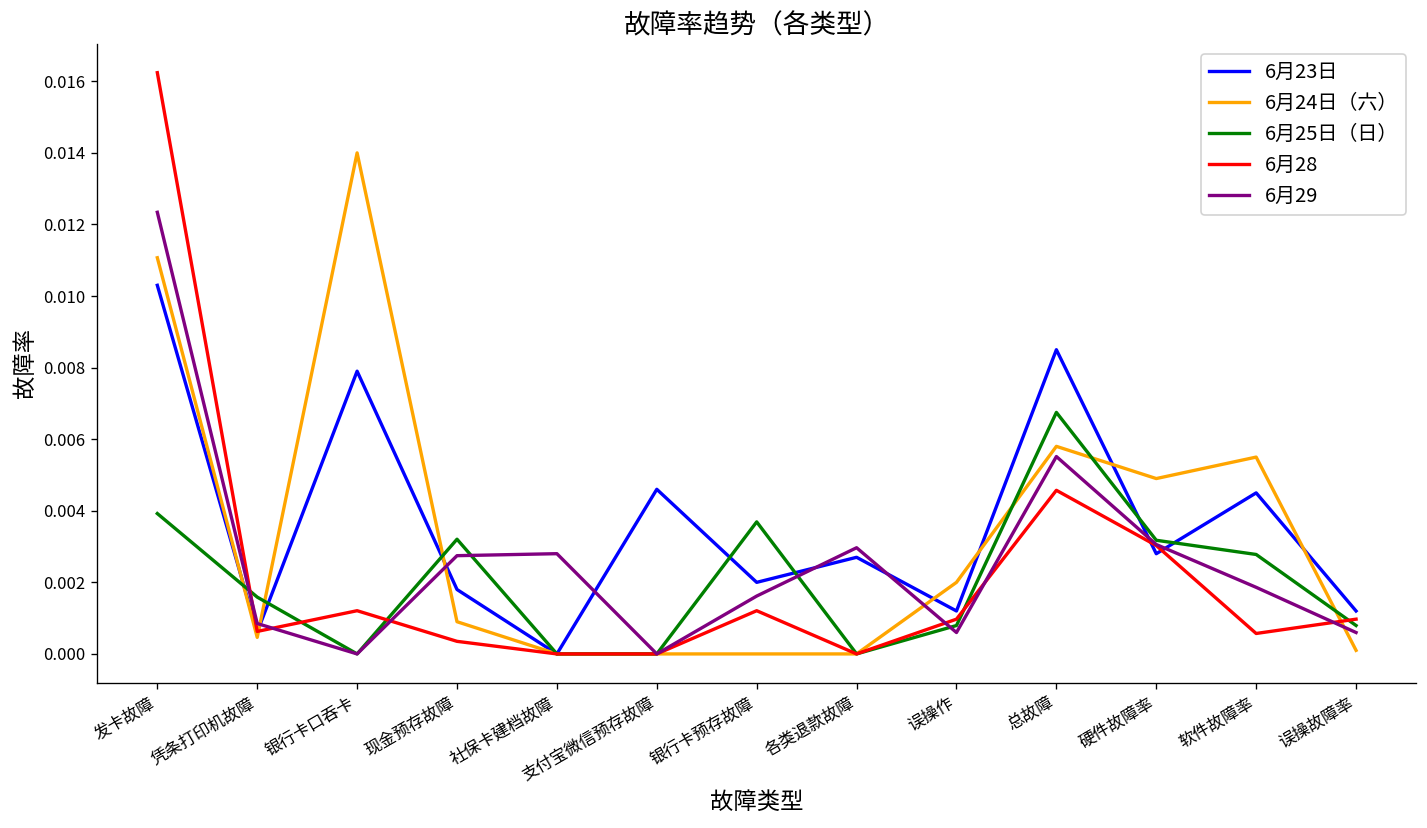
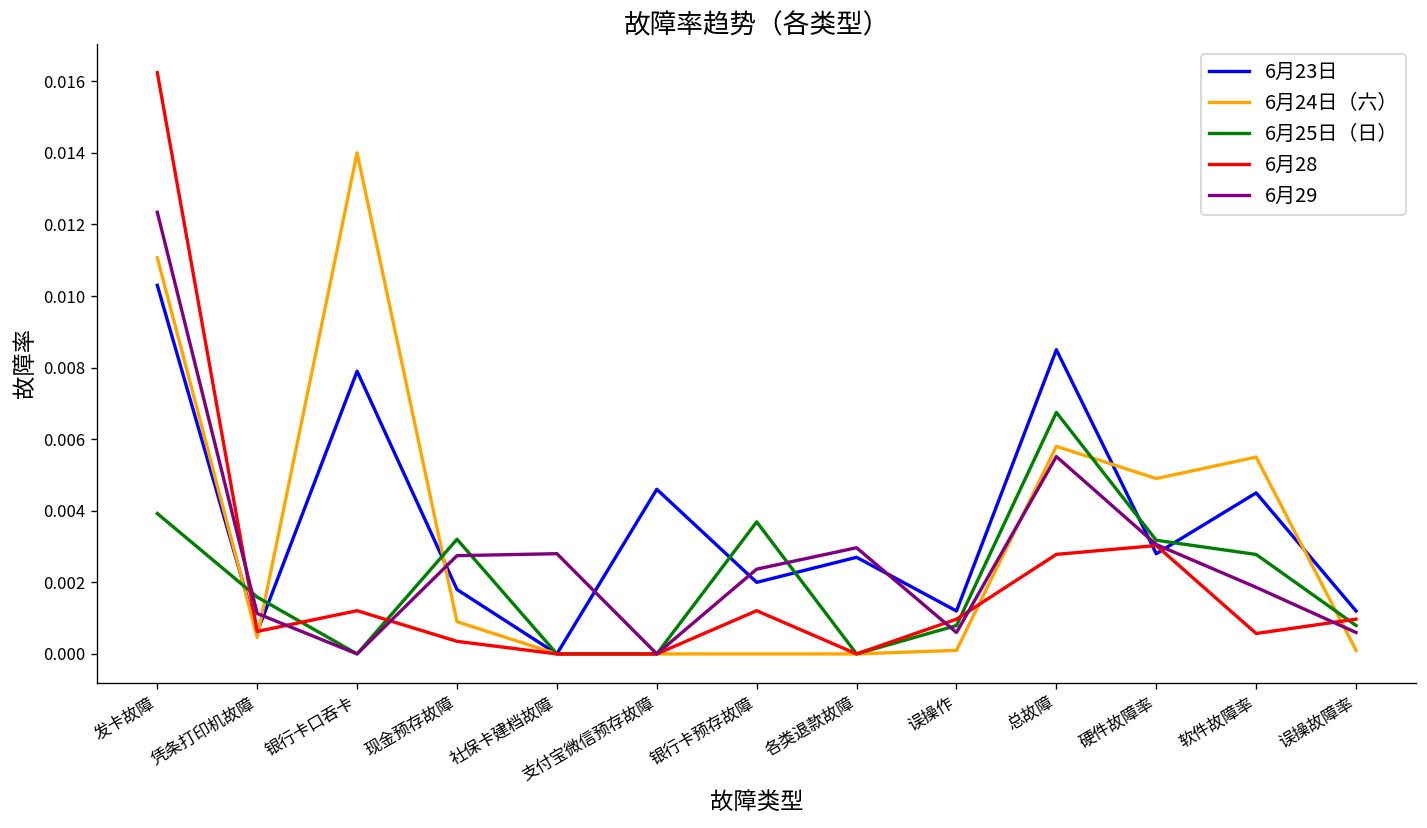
6月29, 凭条打印机故障: 0.0008 -> 0.0011
6月29, 银行卡预存故障: 0.0016 -> 0.0024
6月24日（六）, 误操作: 0.0020 -> 0.0001
6月28, 总故障: 0.0046 -> 0.0028
